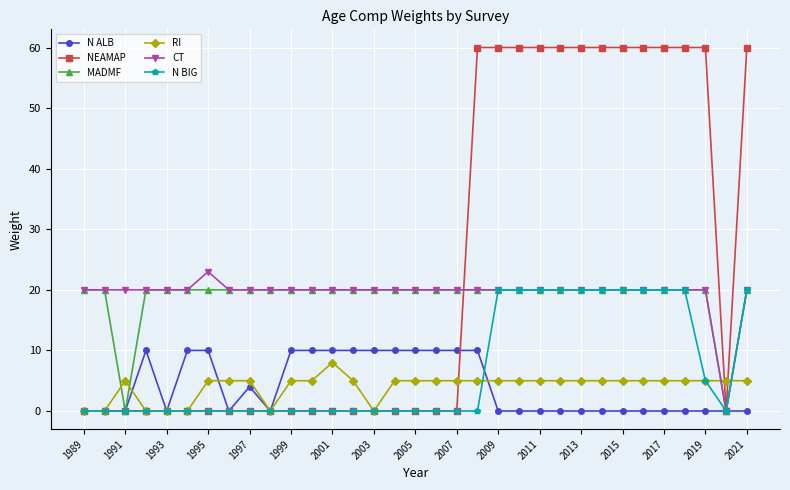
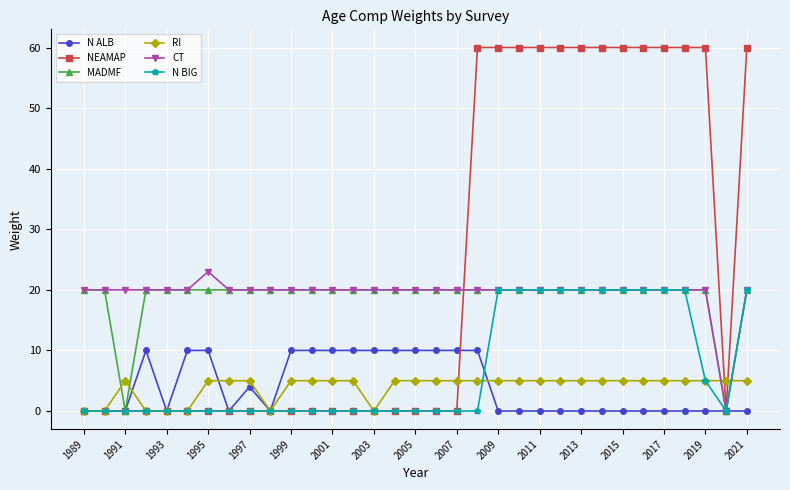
RI, 2001: 8 -> 5
